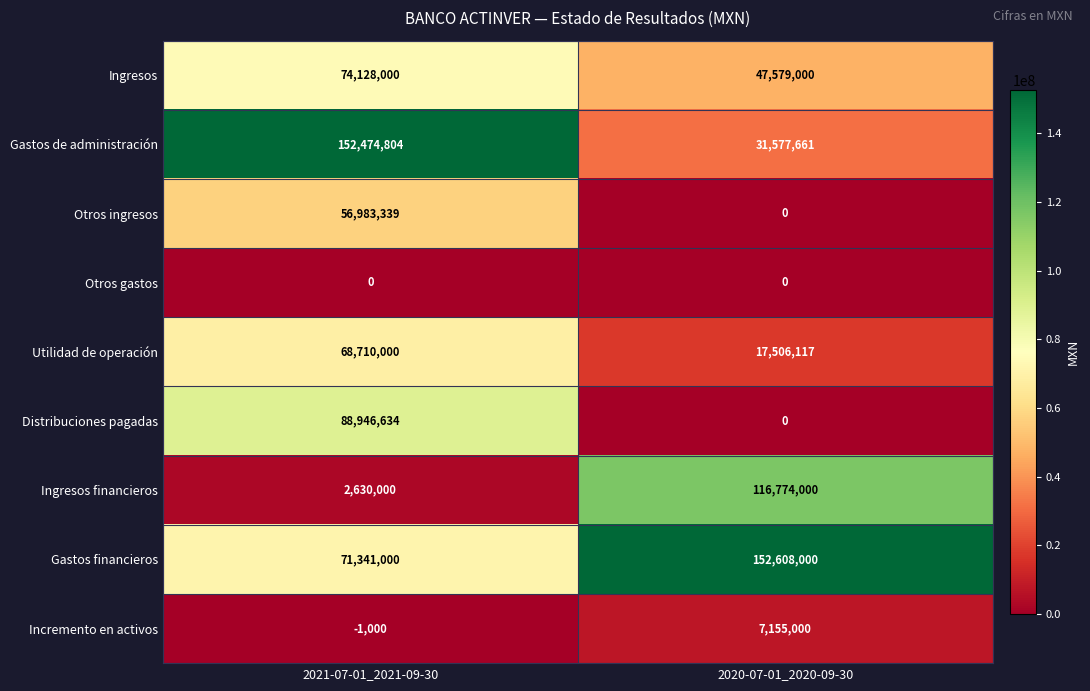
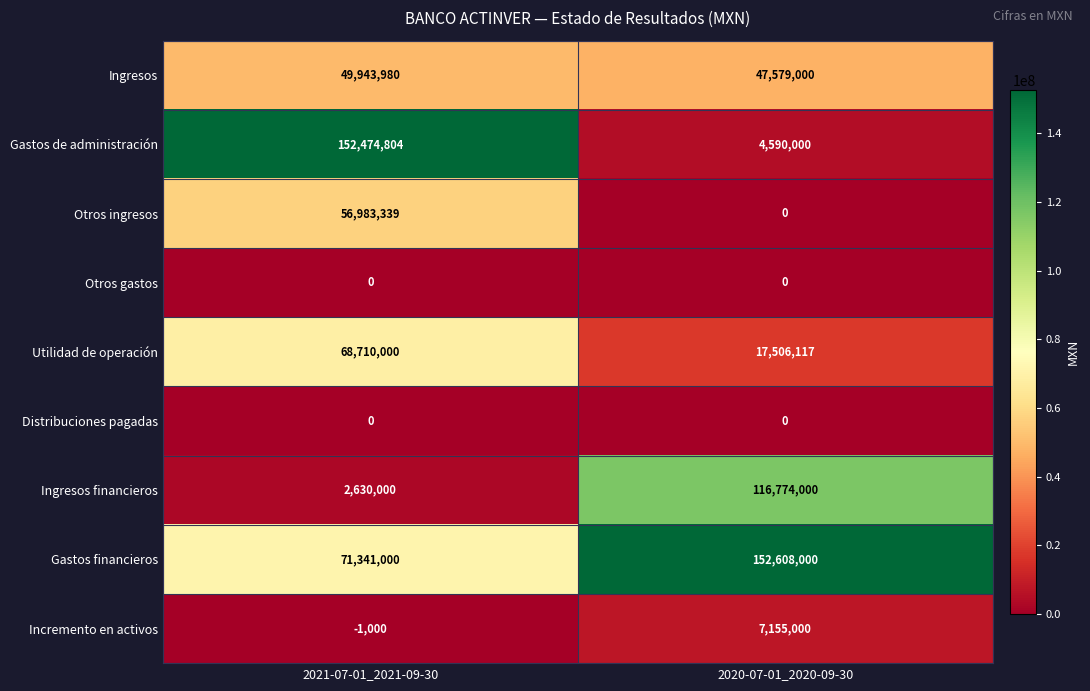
Ingresos, 2021-07-01_2021-09-30: 74,128,000 -> 49,943,980
Gastos de administración, 2020-07-01_2020-09-30: 31,577,661 -> 4,590,000
Distribuciones pagadas, 2021-07-01_2021-09-30: 88,946,634 -> 0
